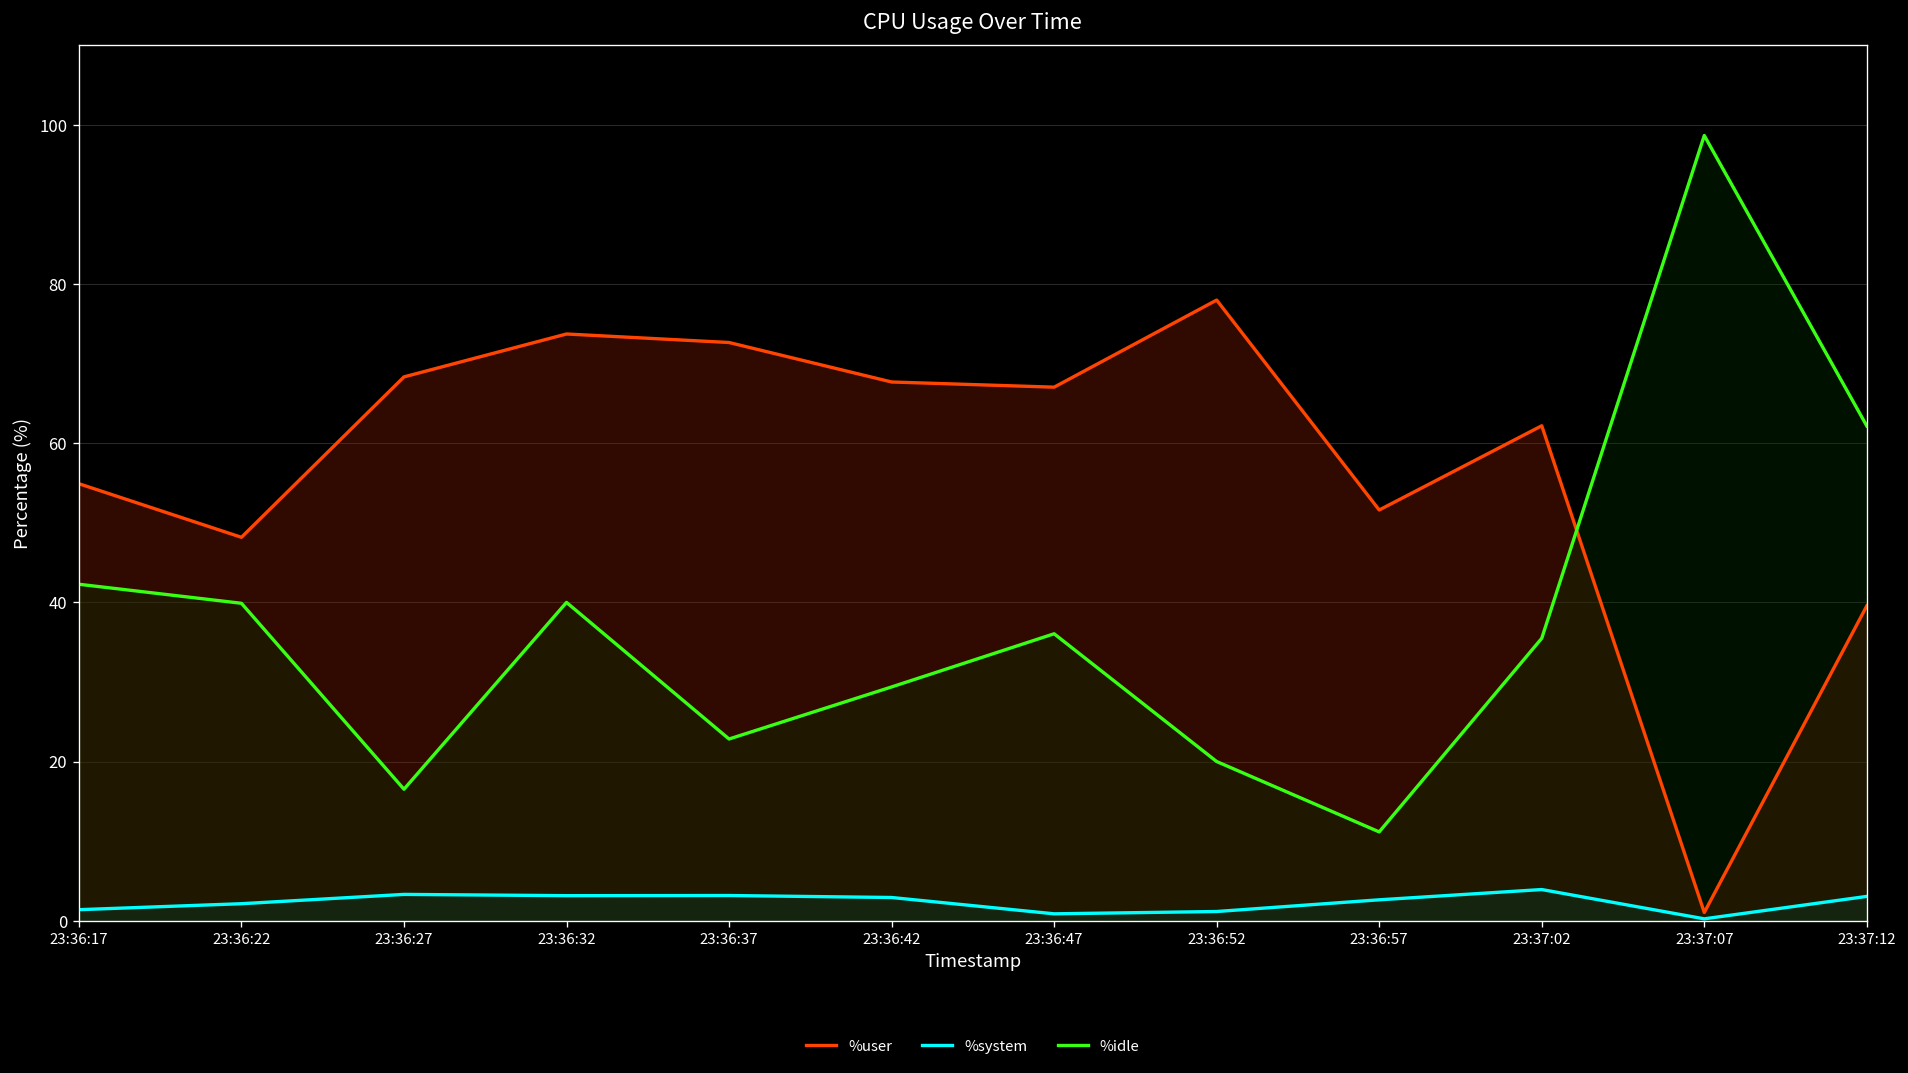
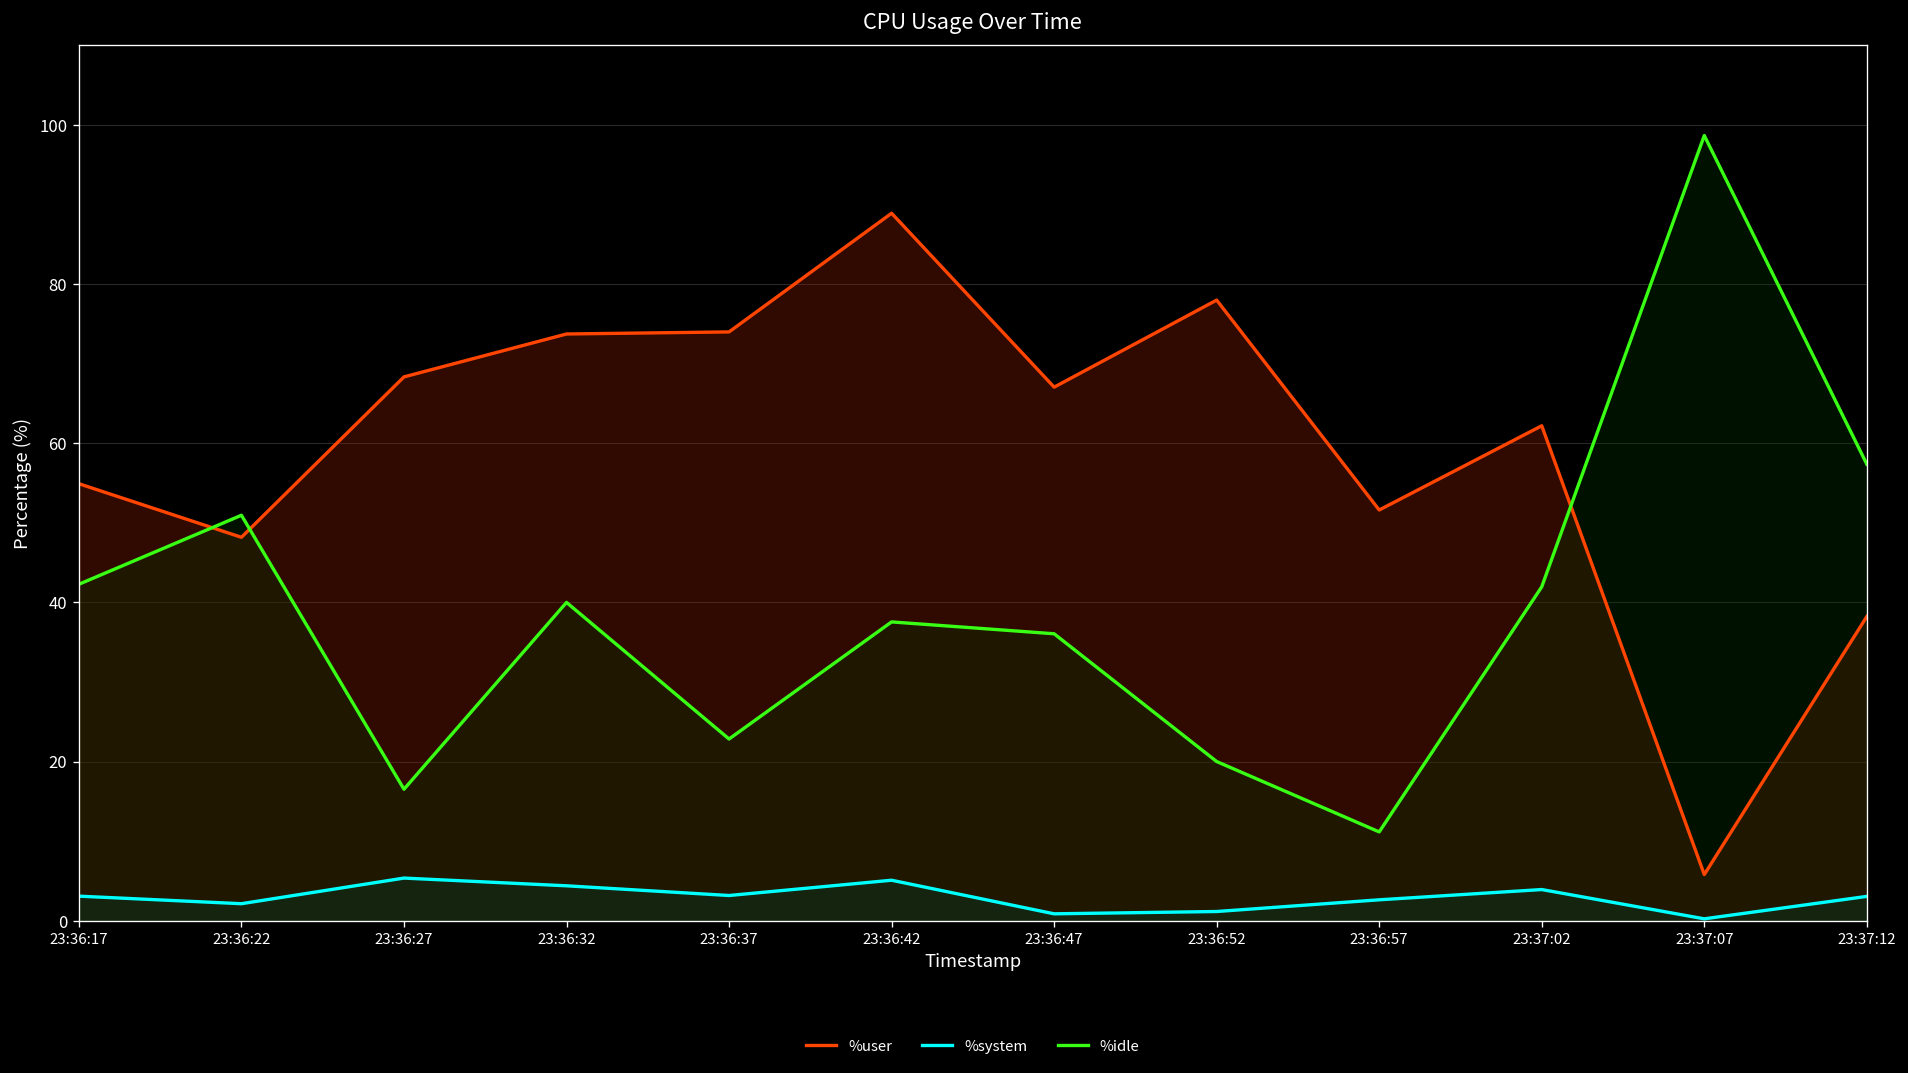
%system, 23:36:17: 1 -> 3
%idle, 23:36:22: 40 -> 51
%system, 23:36:27: 3 -> 5
%system, 23:36:32: 3 -> 4
%user, 23:36:37: 73 -> 74
%user, 23:36:42: 68 -> 89
%system, 23:36:42: 3 -> 5
%idle, 23:36:42: 29 -> 38
%idle, 23:37:02: 35 -> 42
%user, 23:37:07: 1 -> 6
%user, 23:37:12: 40 -> 38
%idle, 23:37:12: 62 -> 57
